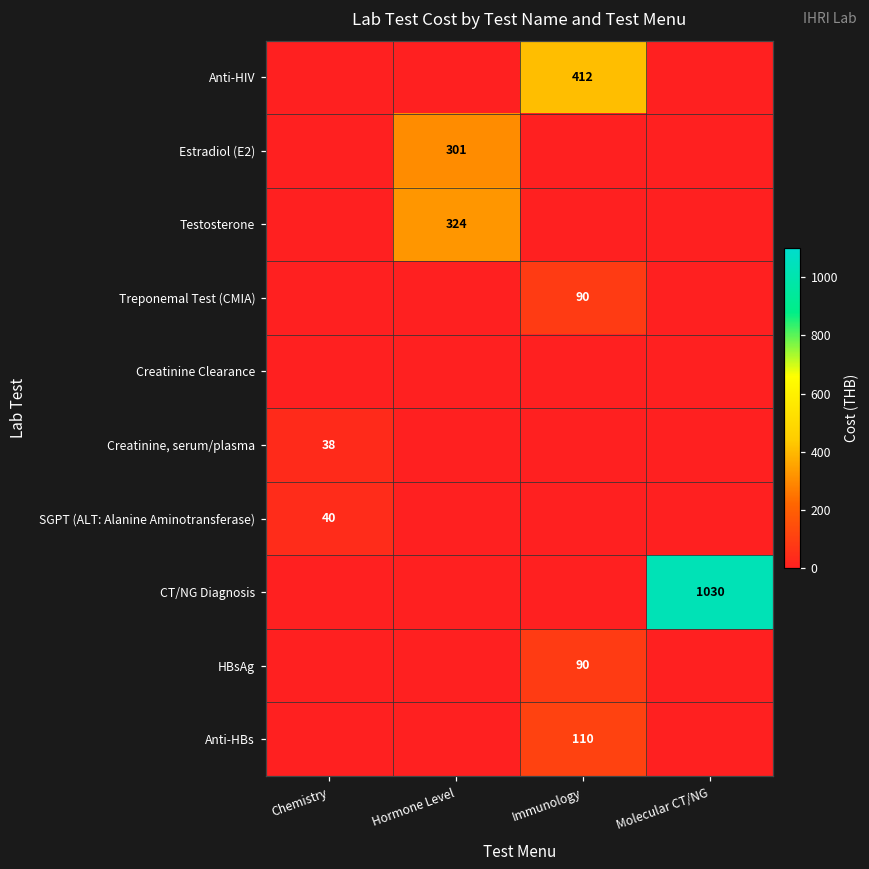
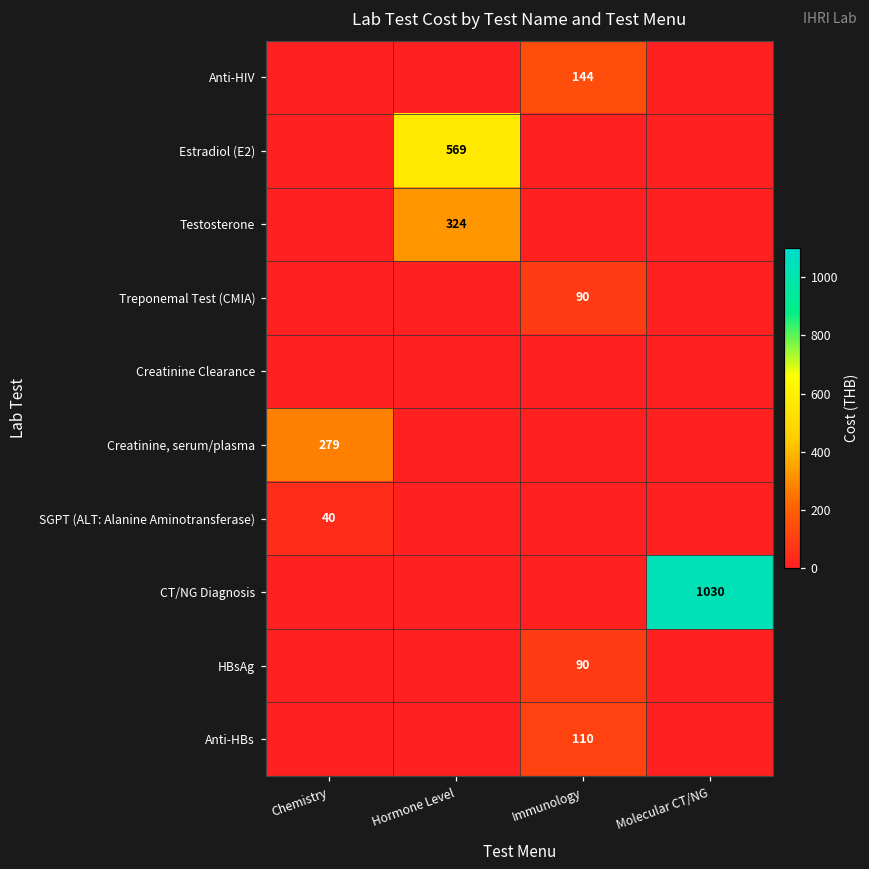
Anti-HIV, Immunology: 412 -> 144
Estradiol (E2), Hormone Level: 301 -> 569
Creatinine, serum/plasma, Chemistry: 38 -> 279
